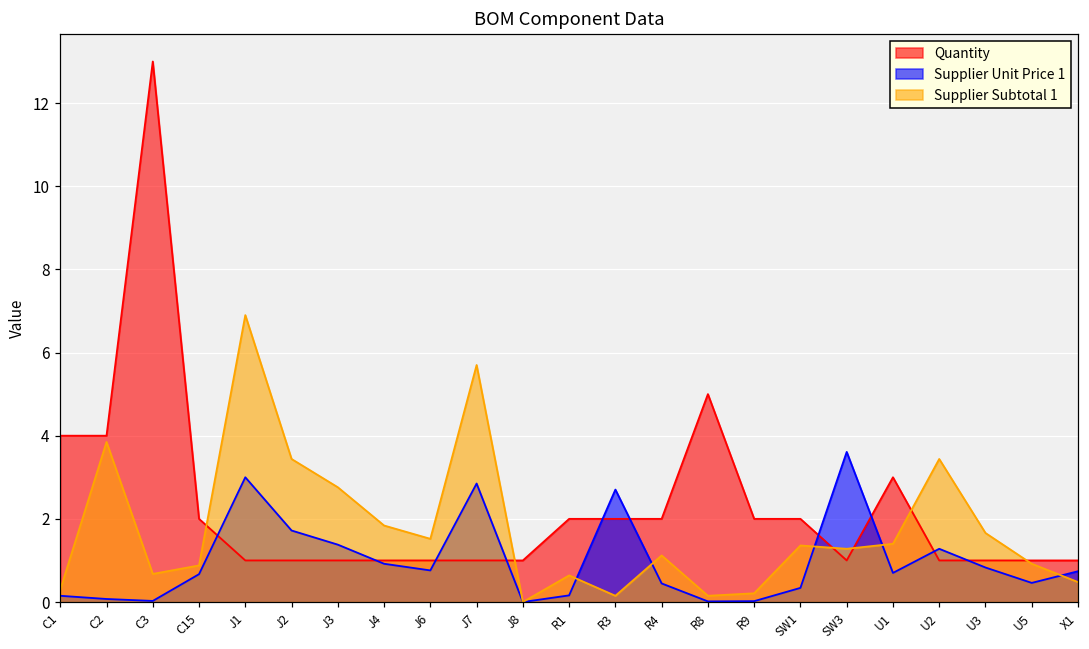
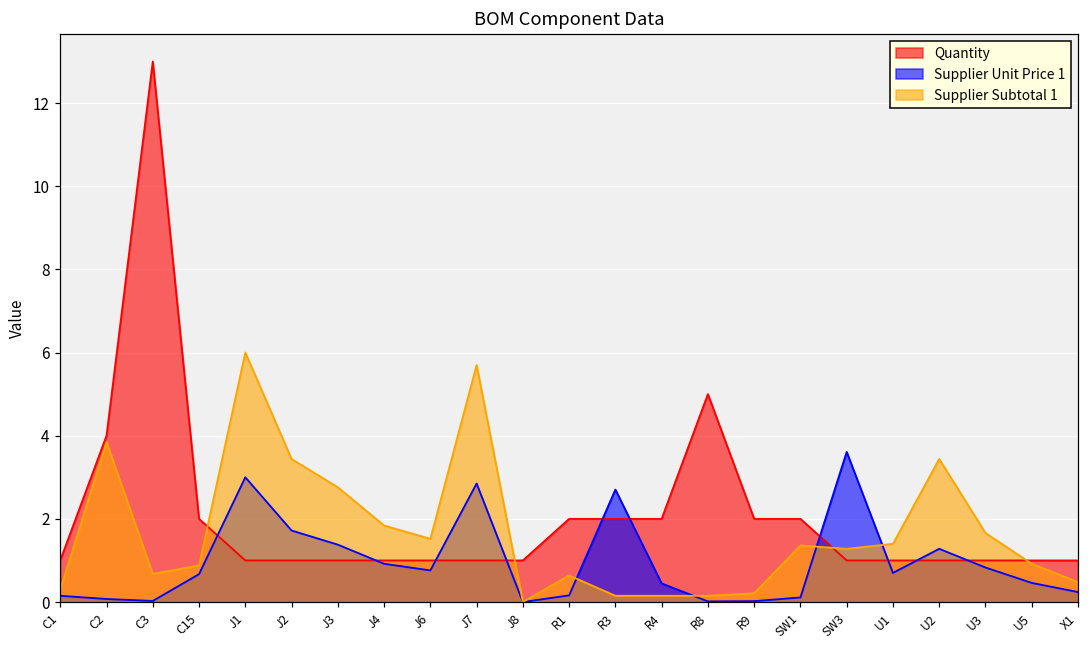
Quantity, C1: 4 -> 1
Supplier Subtotal 1, J1: 6.9 -> 6.0
Supplier Subtotal 1, R4: 1.1 -> 0.2
Supplier Unit Price 1, SW1: 0.3 -> 0.1
Quantity, U1: 3 -> 1
Supplier Unit Price 1, X1: 0.7 -> 0.2
